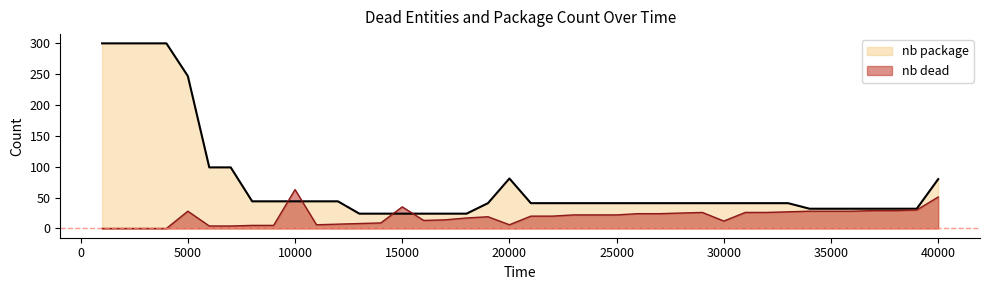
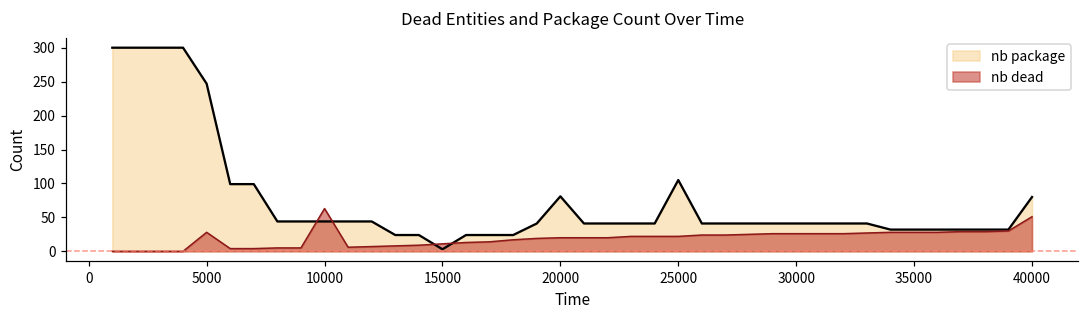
nb package, 15000: 20 -> 0
nb dead, 15000: 40 -> 10
nb dead, 20000: 10 -> 20
nb package, 25000: 40 -> 110
nb dead, 30000: 10 -> 30
